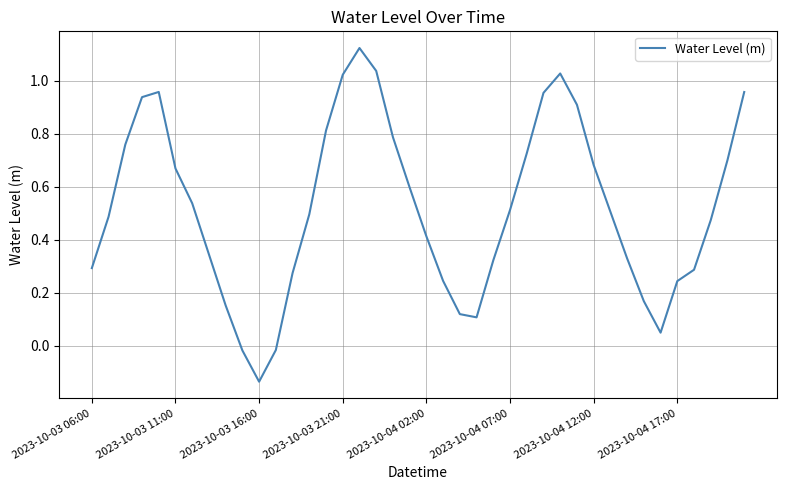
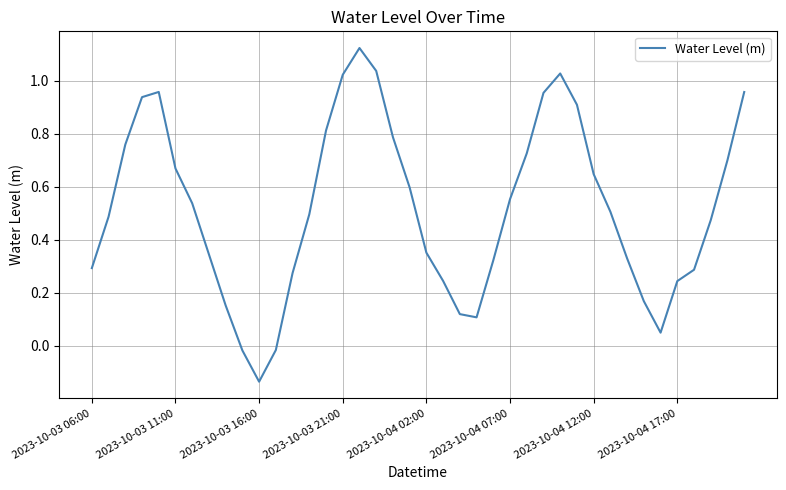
2023-10-04 02:00: 0.41 -> 0.35
2023-10-04 07:00: 0.51 -> 0.55
2023-10-04 12:00: 0.68 -> 0.65
